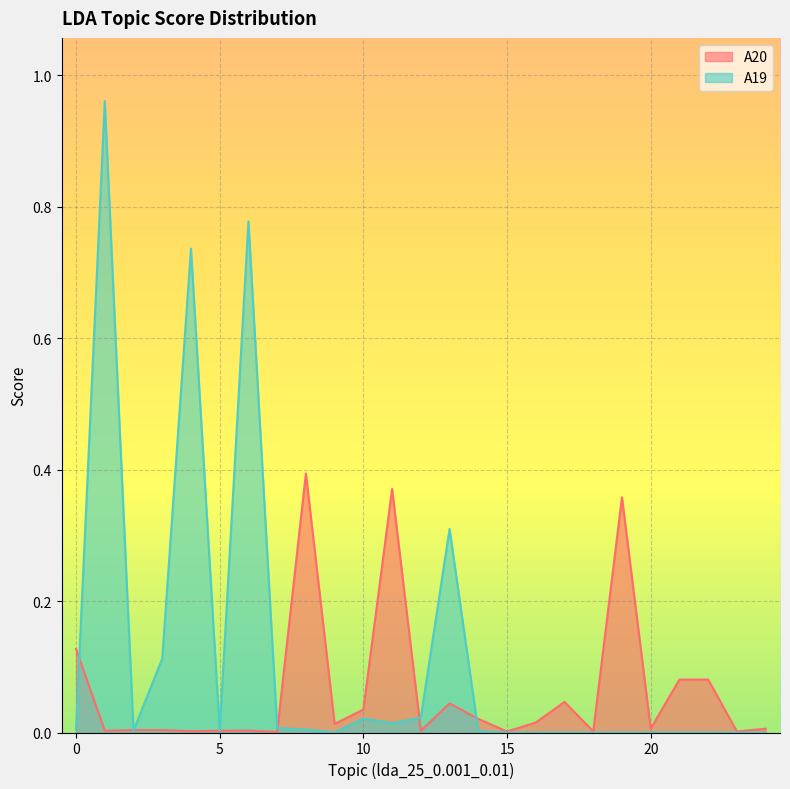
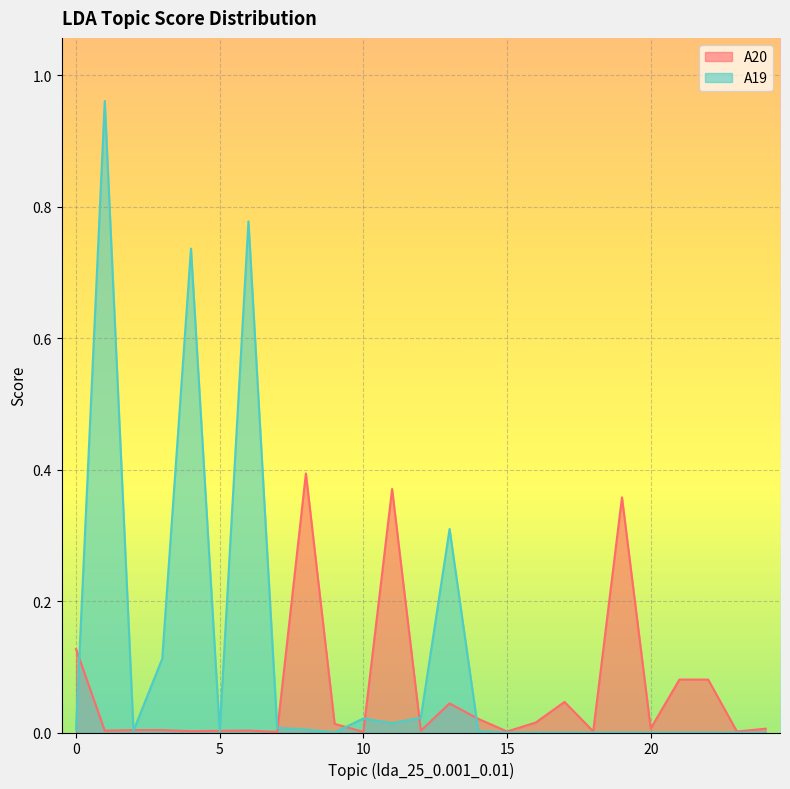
A20, 10: 0.03 -> 0.00
